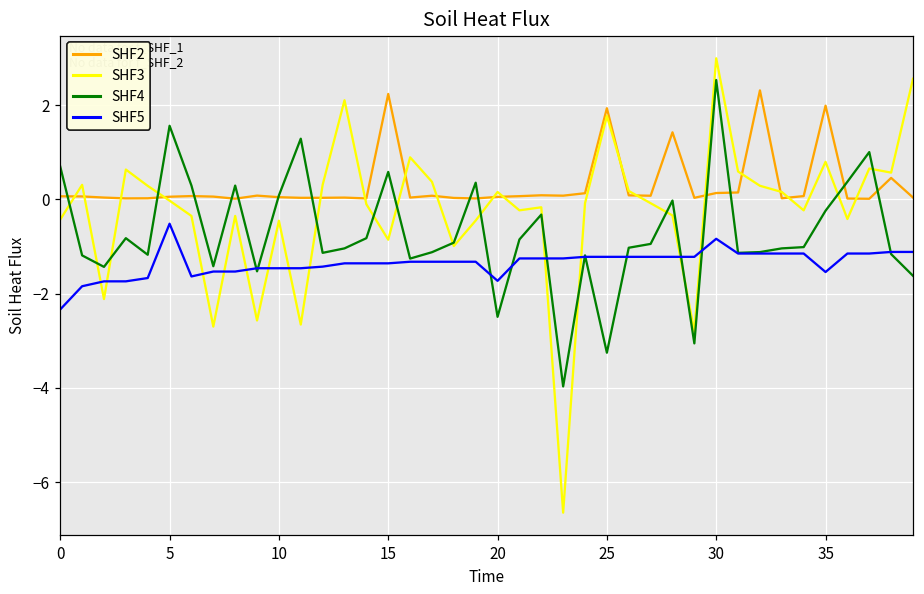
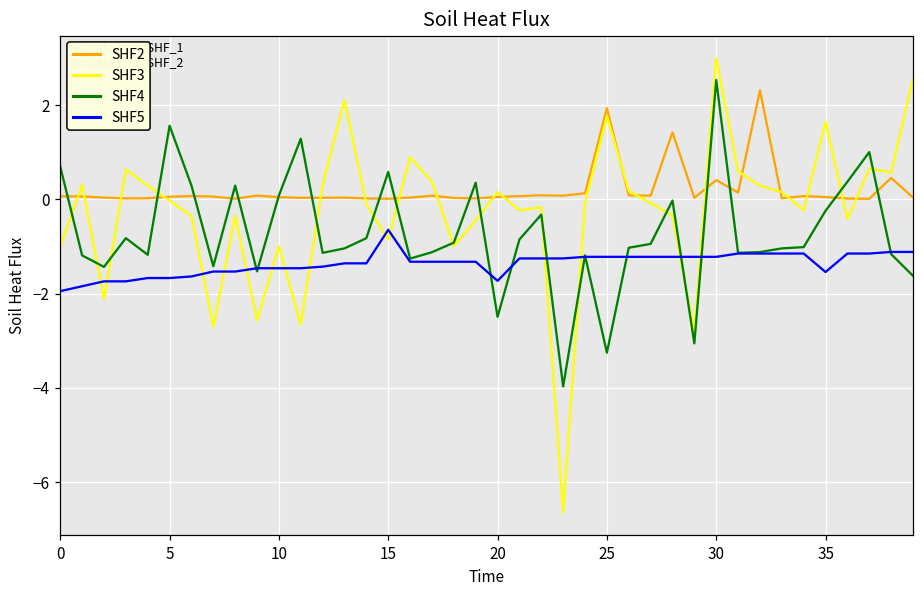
SHF3, 0: -0.4 -> -1.0
SHF5, 0: -2.3 -> -1.9
SHF5, 5: -0.5 -> -1.7
SHF3, 10: -0.5 -> -1.0
SHF2, 15: 2.2 -> 0.0
SHF5, 15: -1.4 -> -0.6
SHF2, 30: 0.1 -> 0.4
SHF5, 30: -0.8 -> -1.2
SHF2, 35: 2.0 -> 0.1
SHF3, 35: 0.8 -> 1.7
